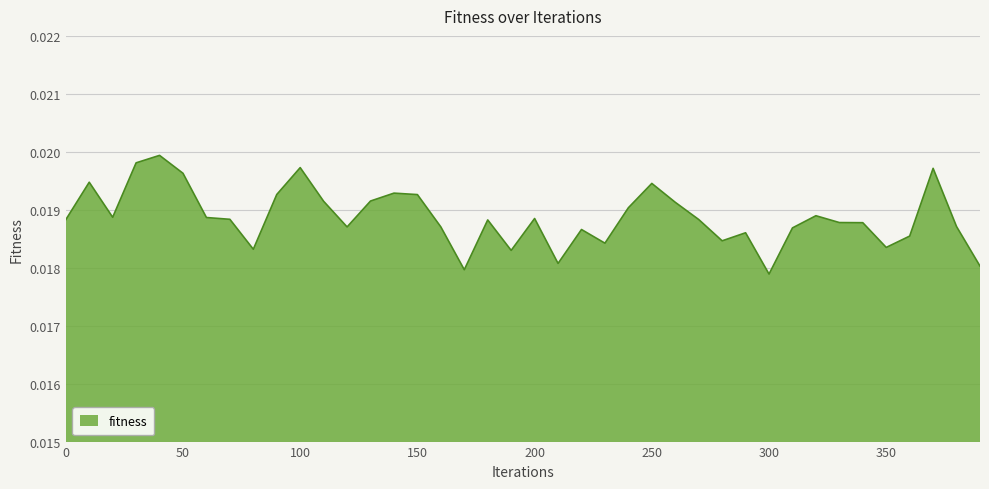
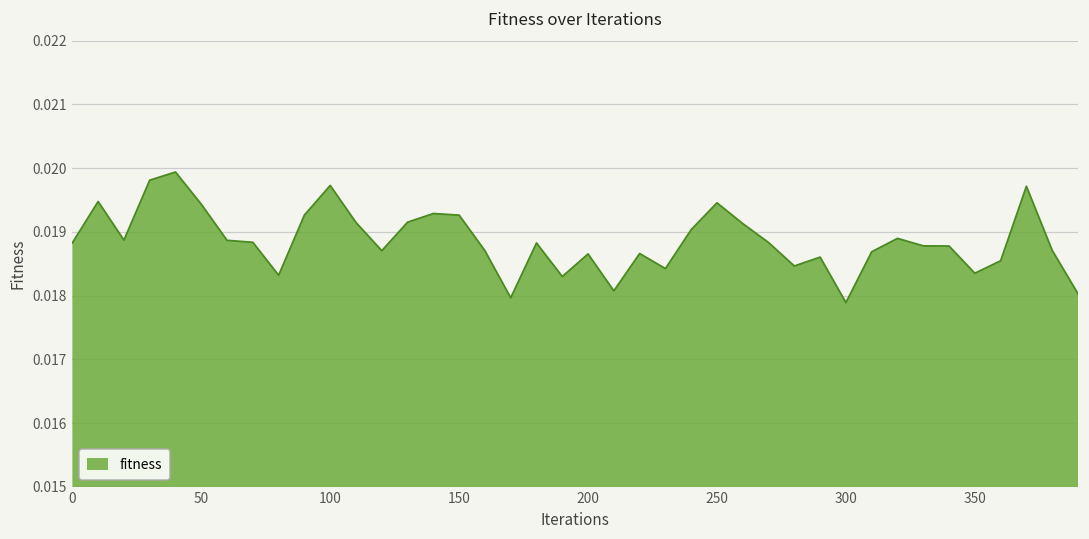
50: 0.0196 -> 0.0194
200: 0.0188 -> 0.0187
